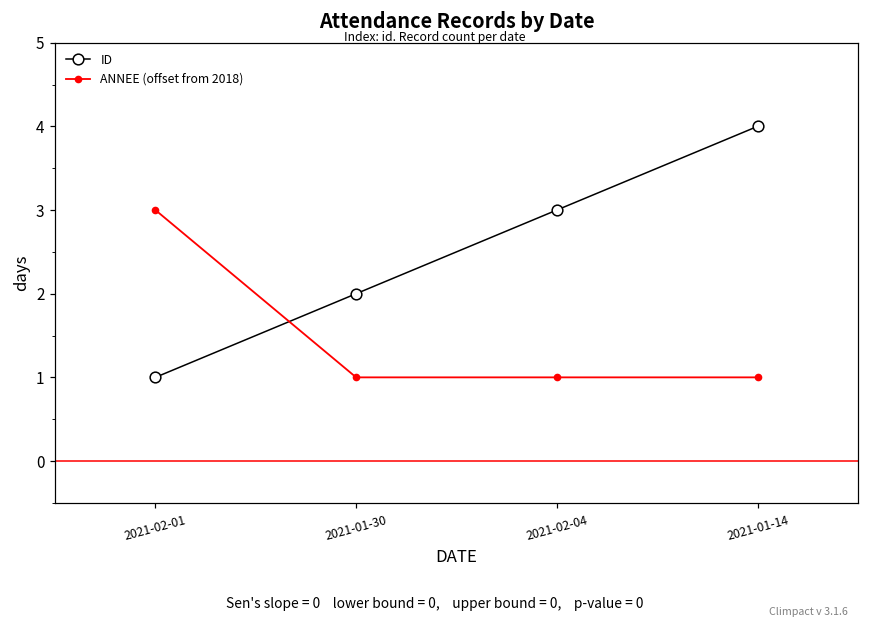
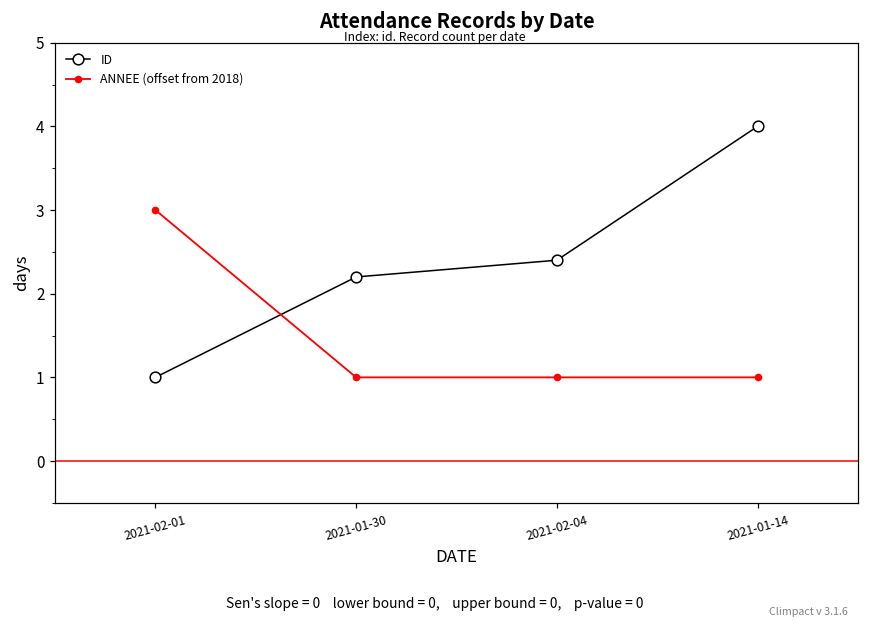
ID, 2021-01-30: 2.0 -> 2.2
ID, 2021-02-04: 3.0 -> 2.4
